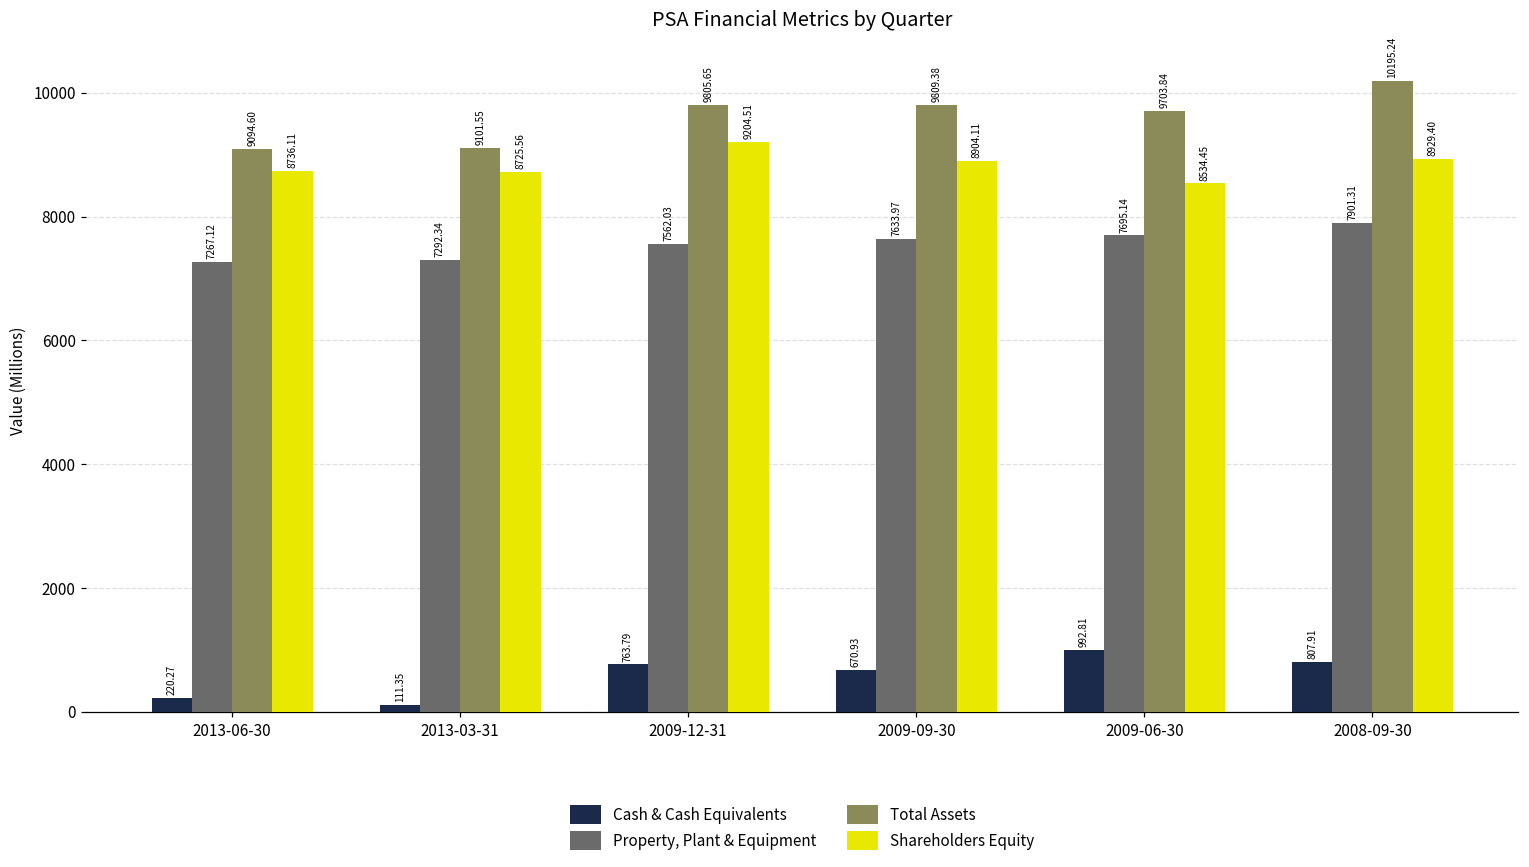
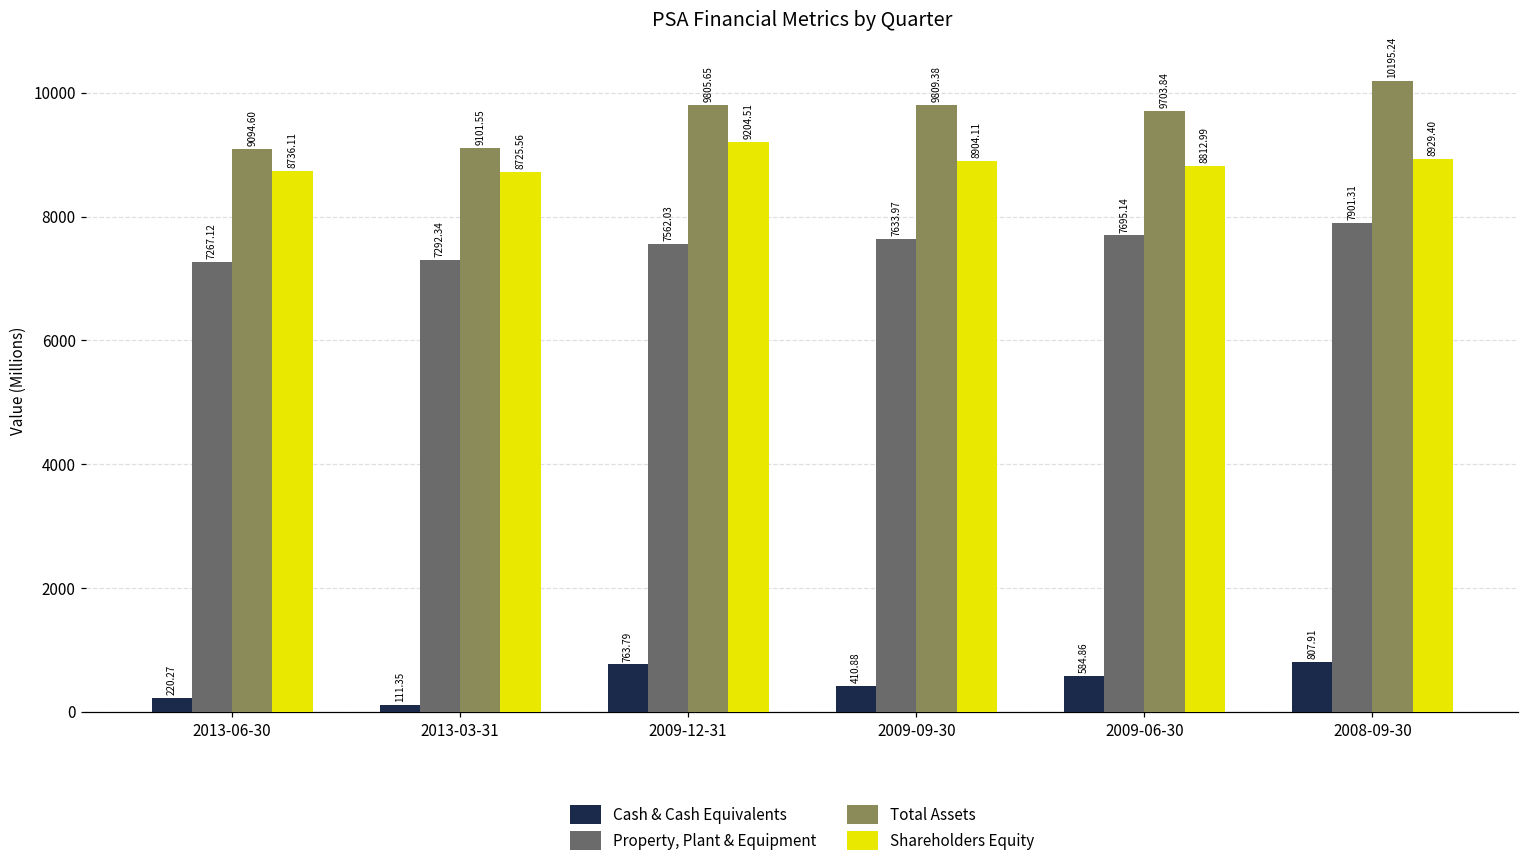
Cash & Cash Equivalents, 2009-09-30: 670.93 -> 410.88
Cash & Cash Equivalents, 2009-06-30: 992.81 -> 584.86
Shareholders Equity, 2009-06-30: 8534.45 -> 8812.99
